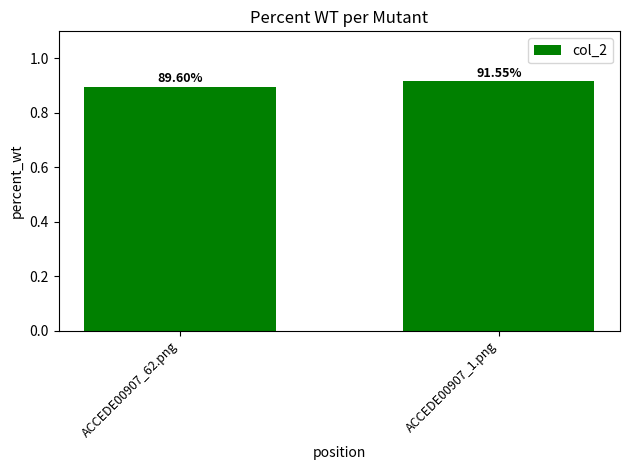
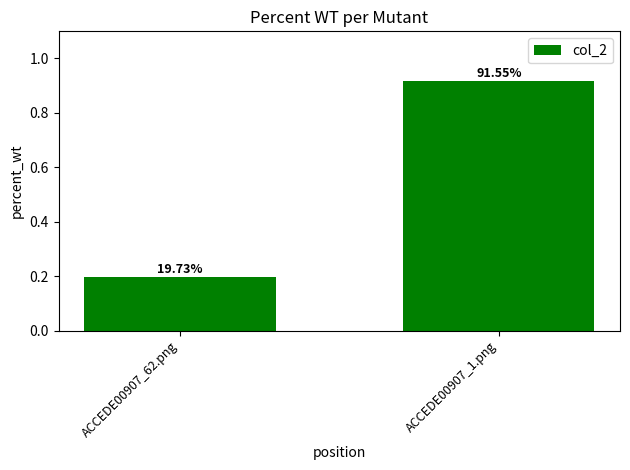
ACCEDE00907_62.png: 89.60% -> 19.73%
